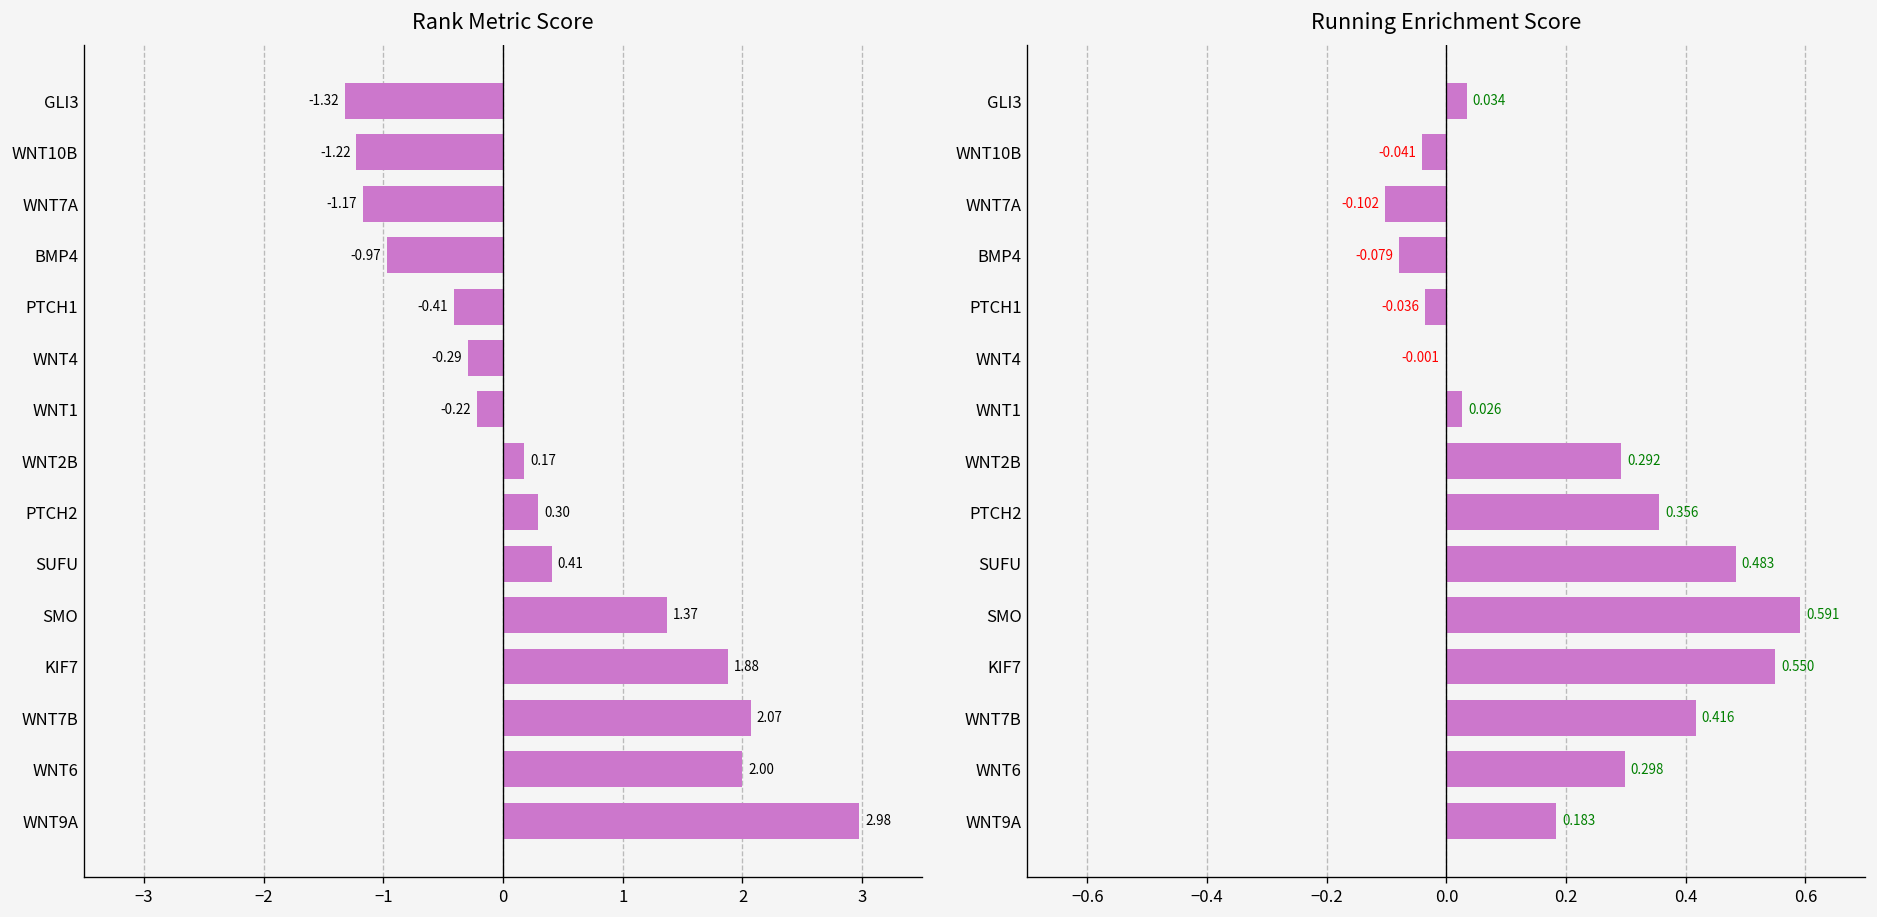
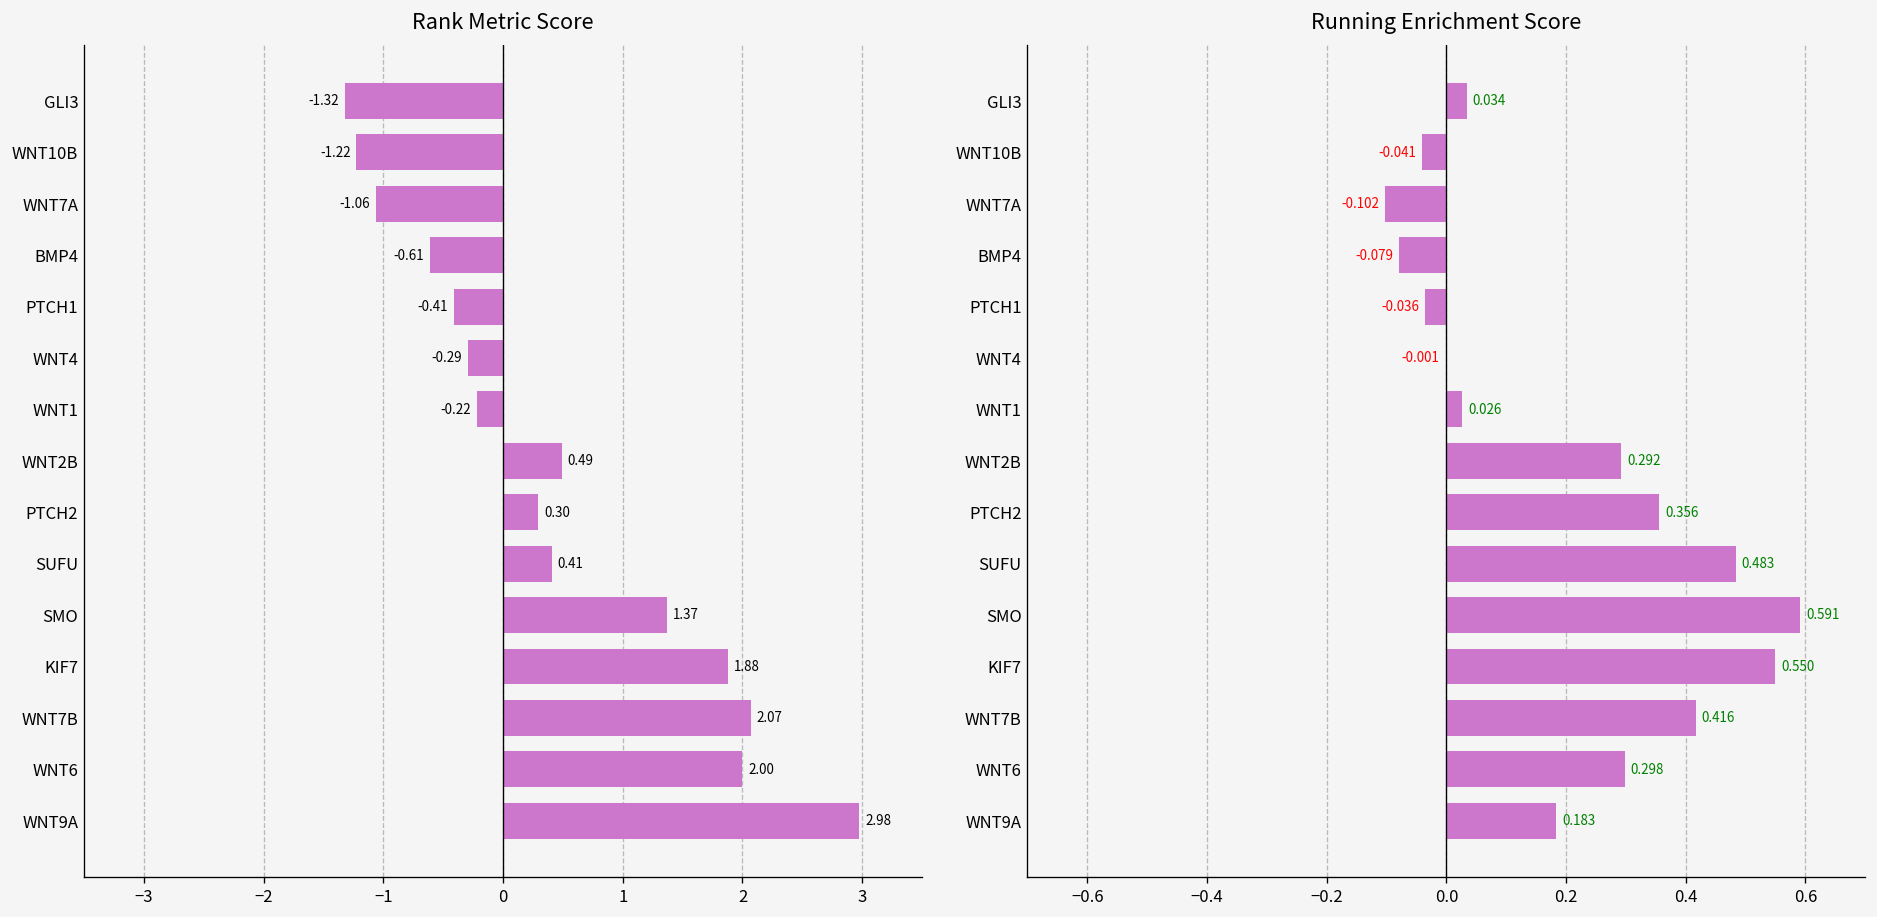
Rank Metric Score, WNT7A: -1.17 -> -1.06
Rank Metric Score, BMP4: -0.97 -> -0.61
Rank Metric Score, WNT2B: 0.17 -> 0.49
